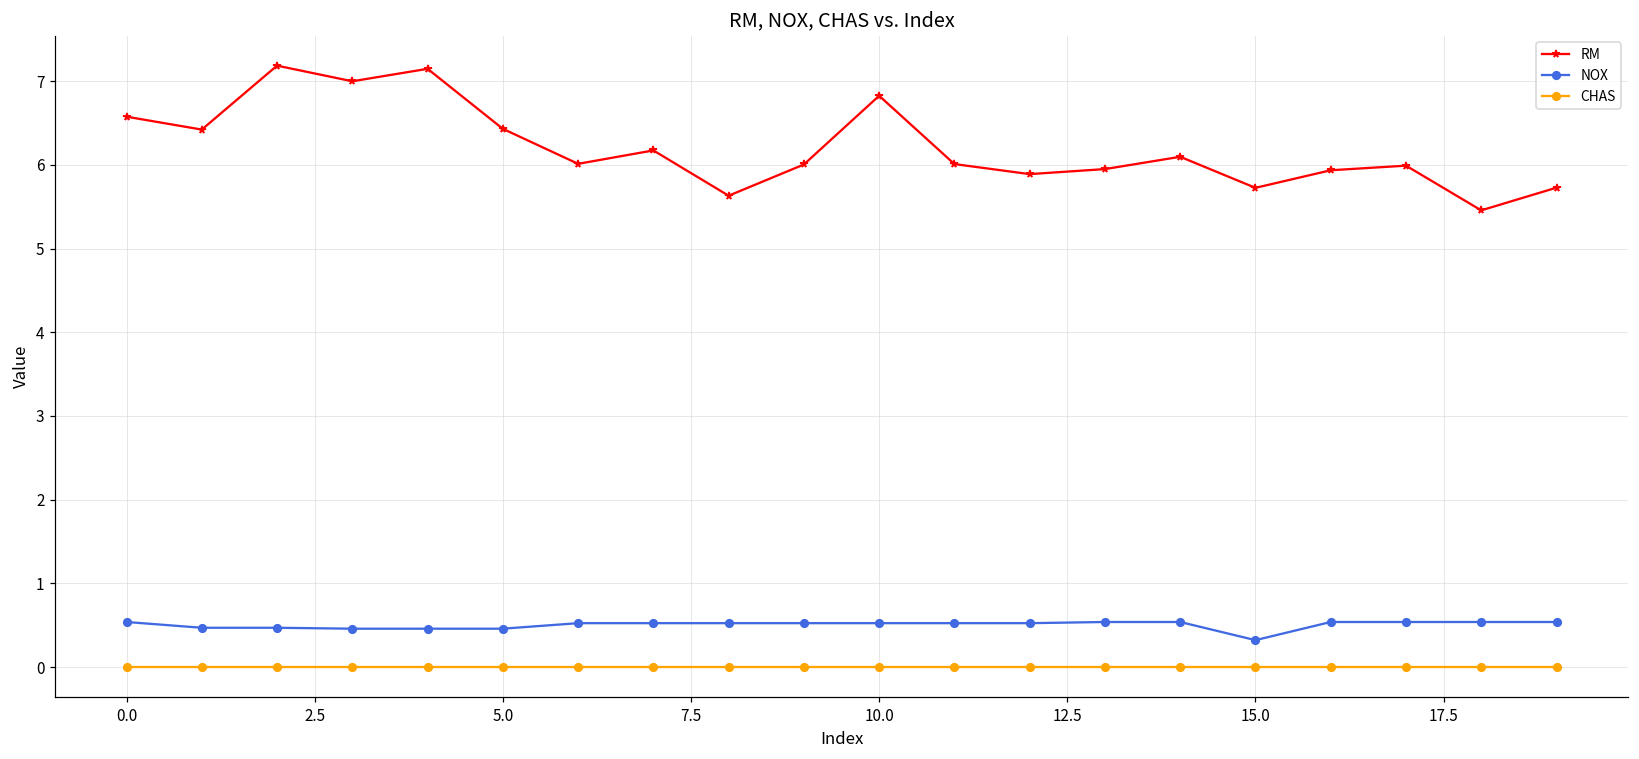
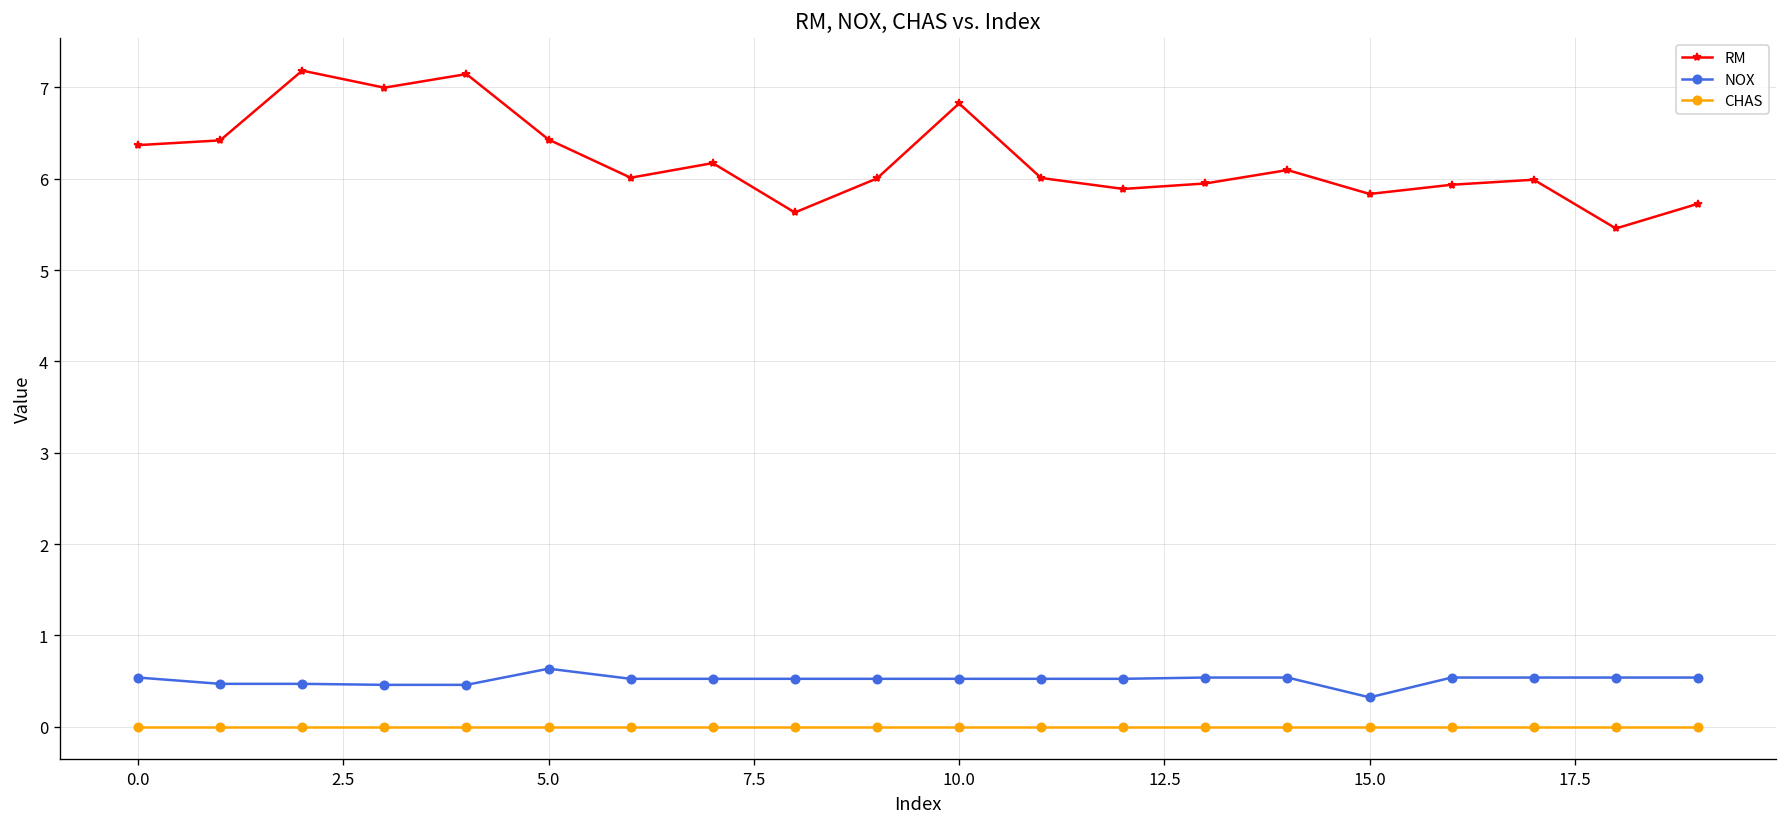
RM, 0.0: 6.6 -> 6.4
NOX, 5.0: 0.5 -> 0.6
RM, 15.0: 5.7 -> 5.8
